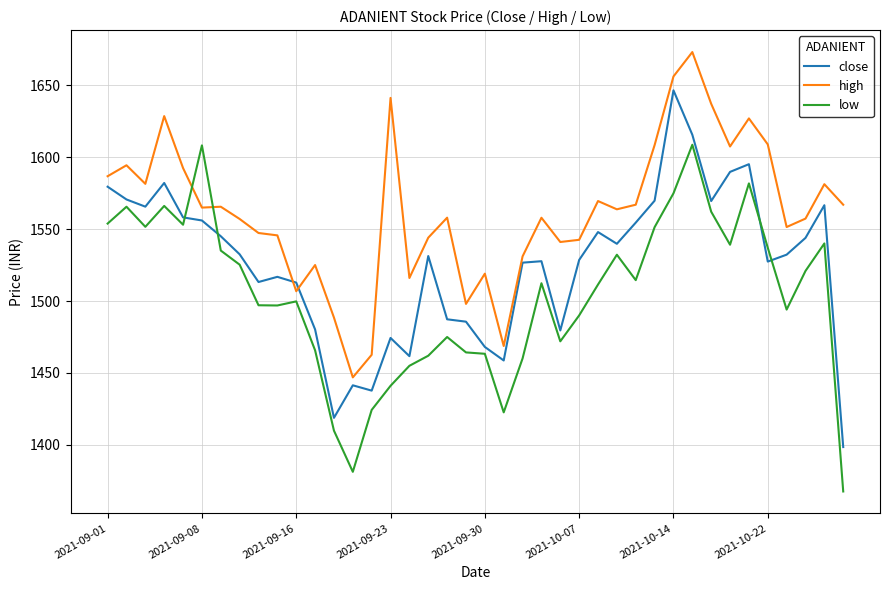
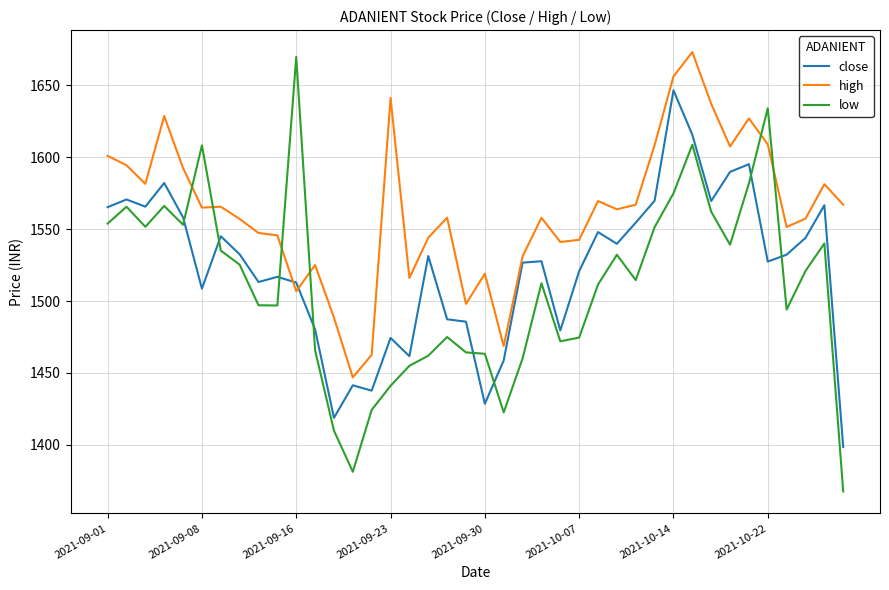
close, 2021-09-01: 1579 -> 1565
high, 2021-09-01: 1587 -> 1601
close, 2021-09-08: 1556 -> 1509
low, 2021-09-16: 1500 -> 1670
close, 2021-09-30: 1468 -> 1429
close, 2021-10-07: 1529 -> 1521
low, 2021-10-07: 1490 -> 1475
low, 2021-10-22: 1537 -> 1634
